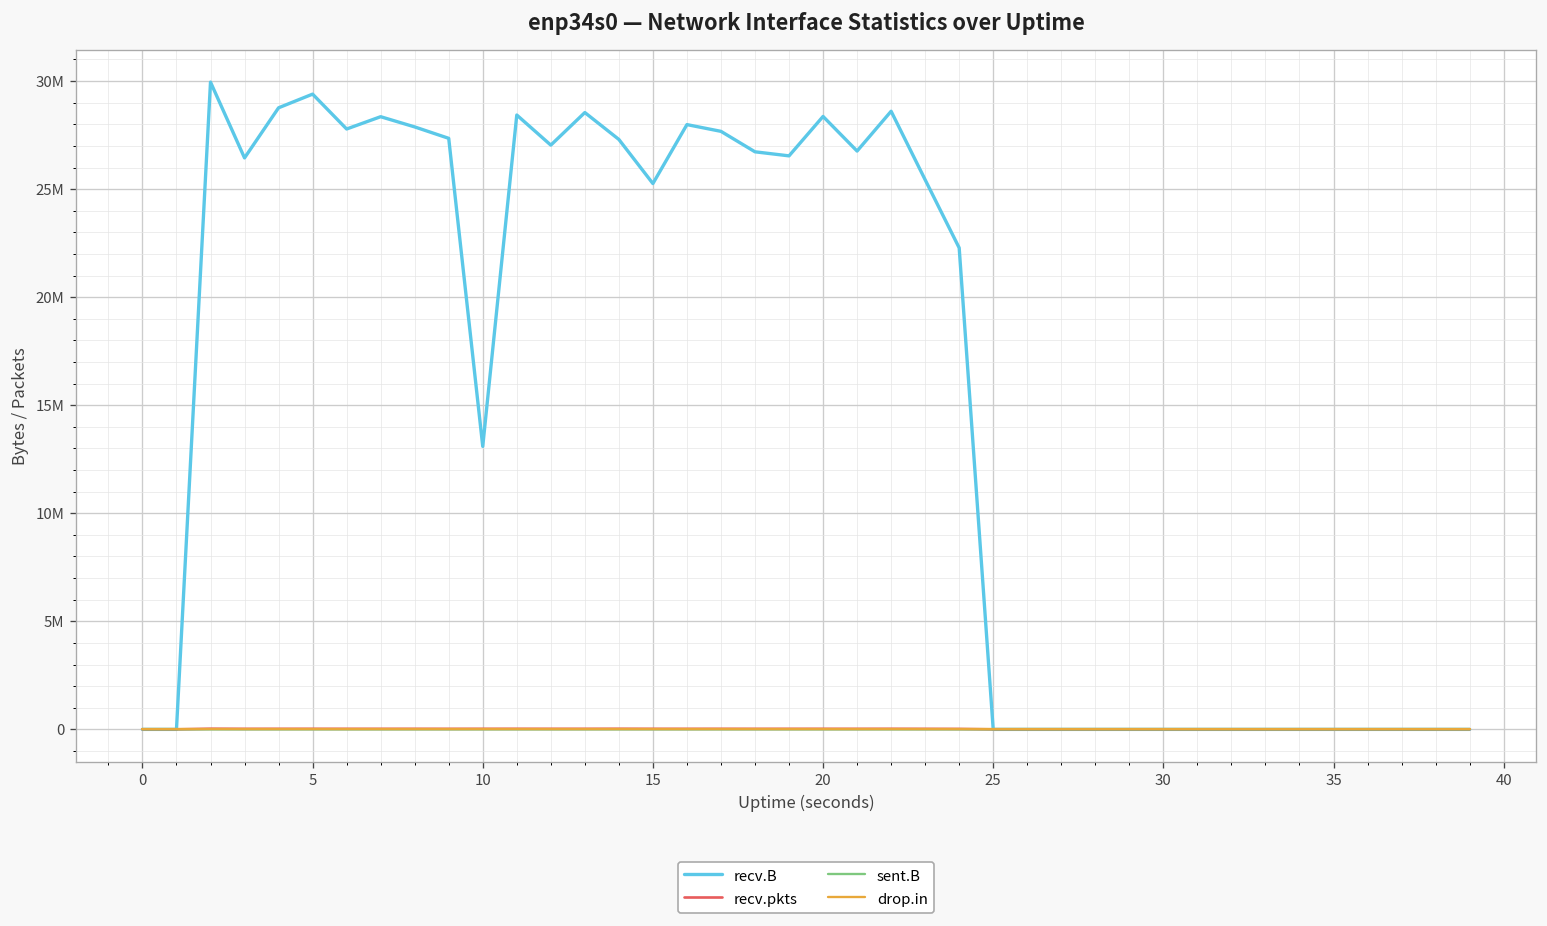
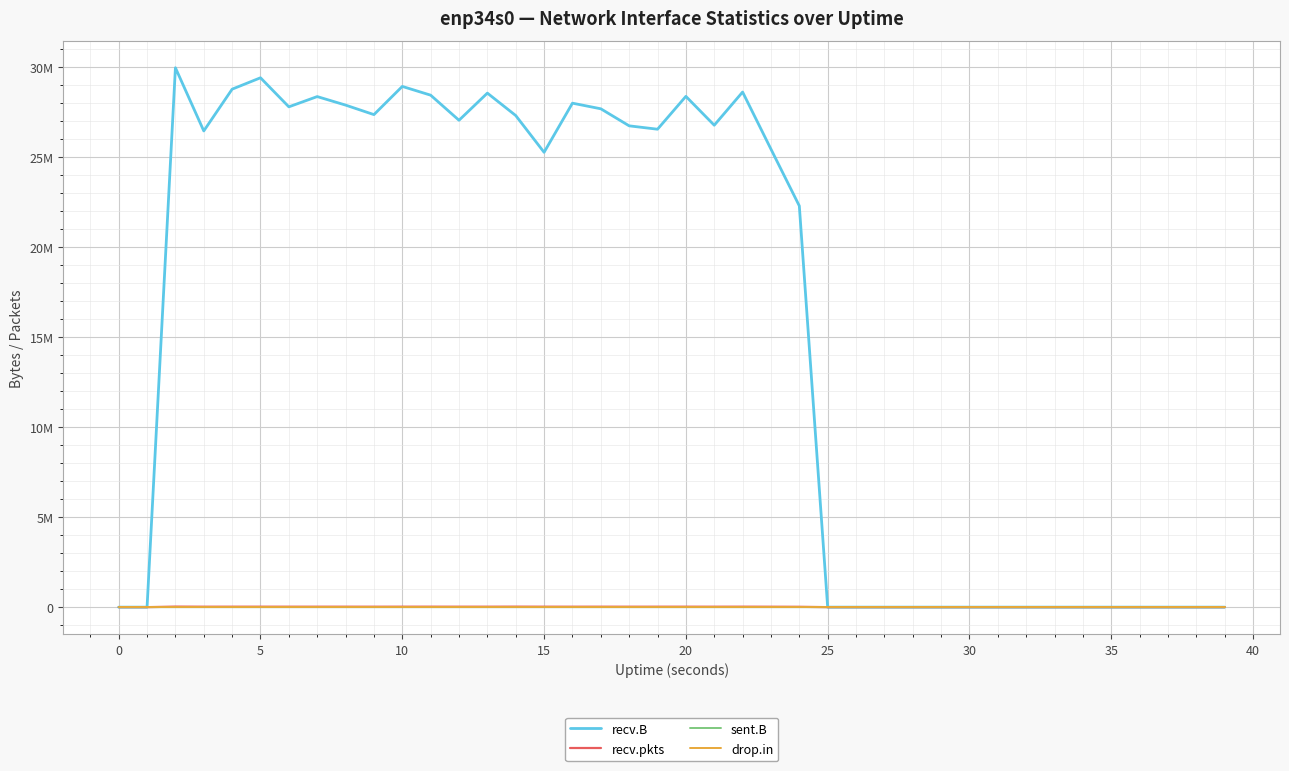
recv.B, 10: 13100000 -> 28900000
